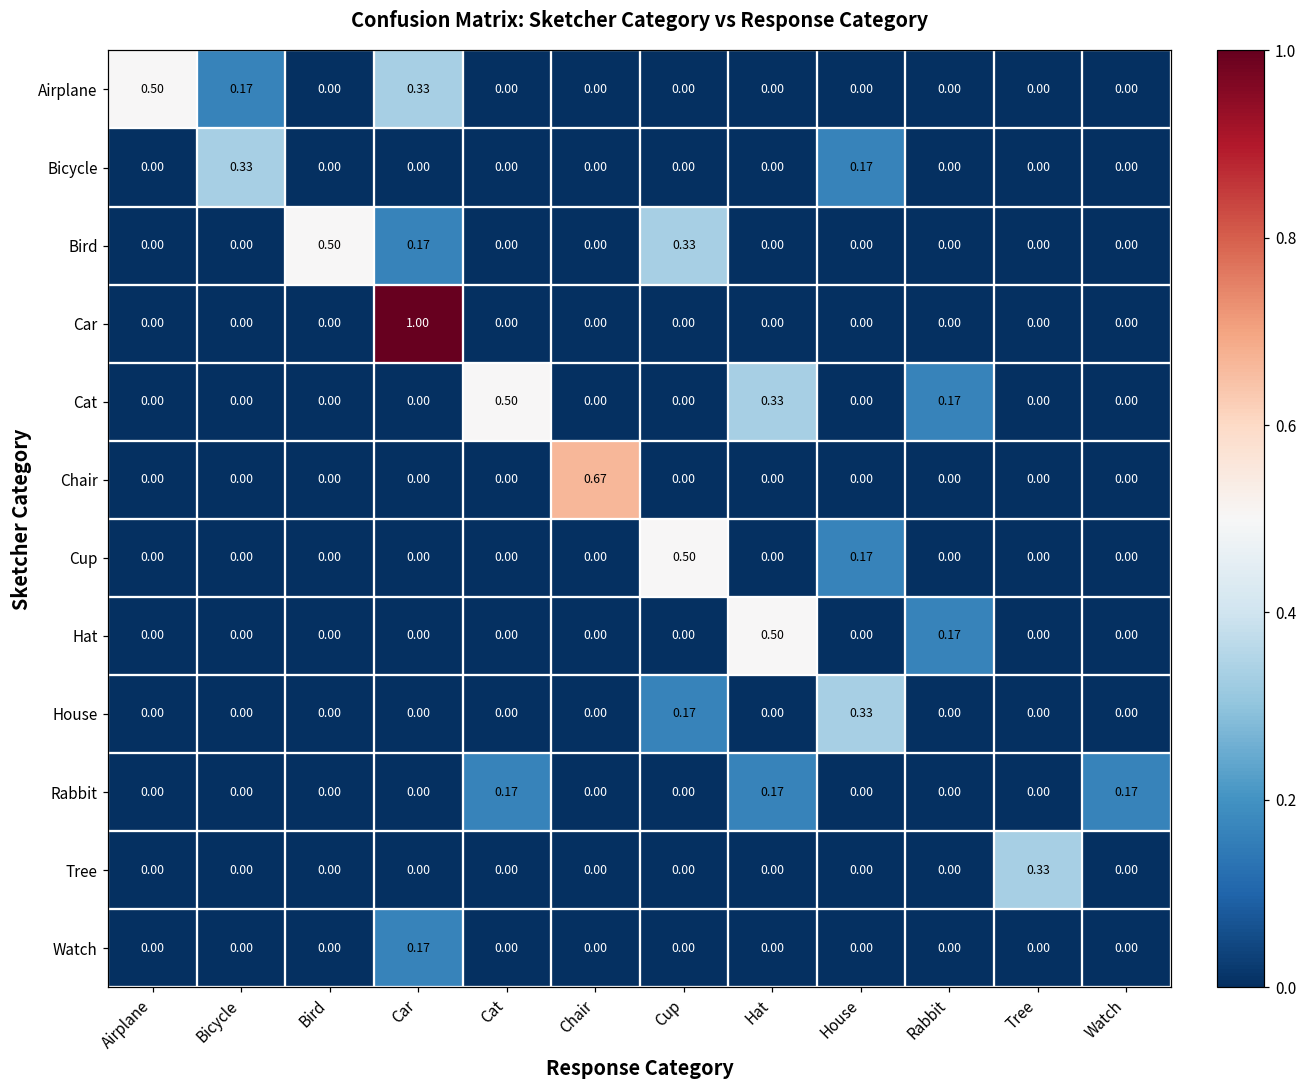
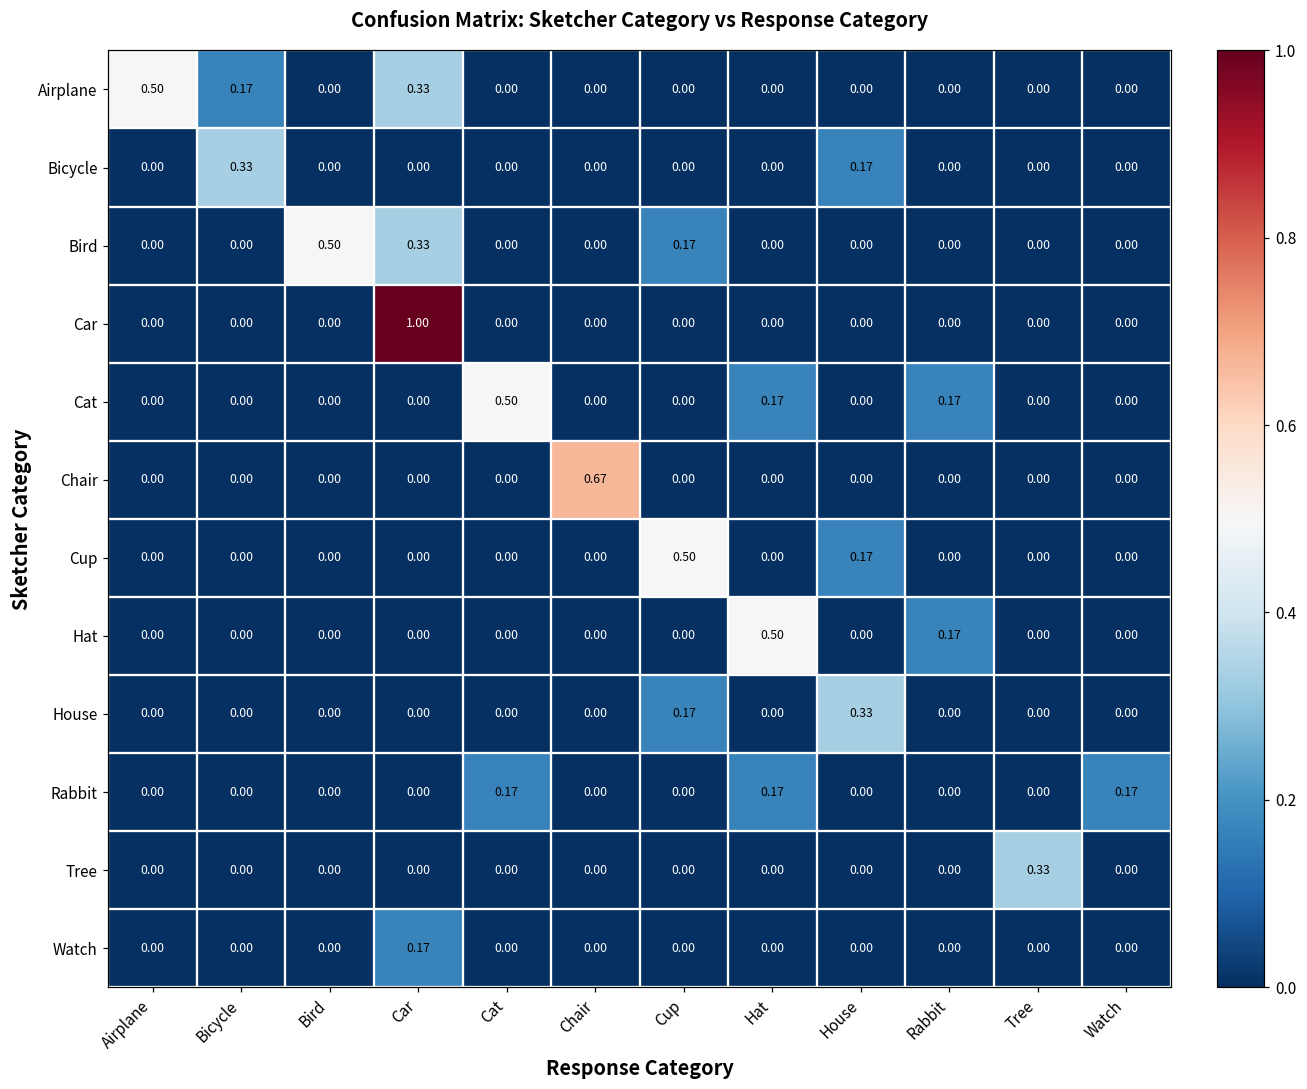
Bird, Car: 0.17 -> 0.33
Bird, Cup: 0.33 -> 0.17
Cat, Hat: 0.33 -> 0.17
